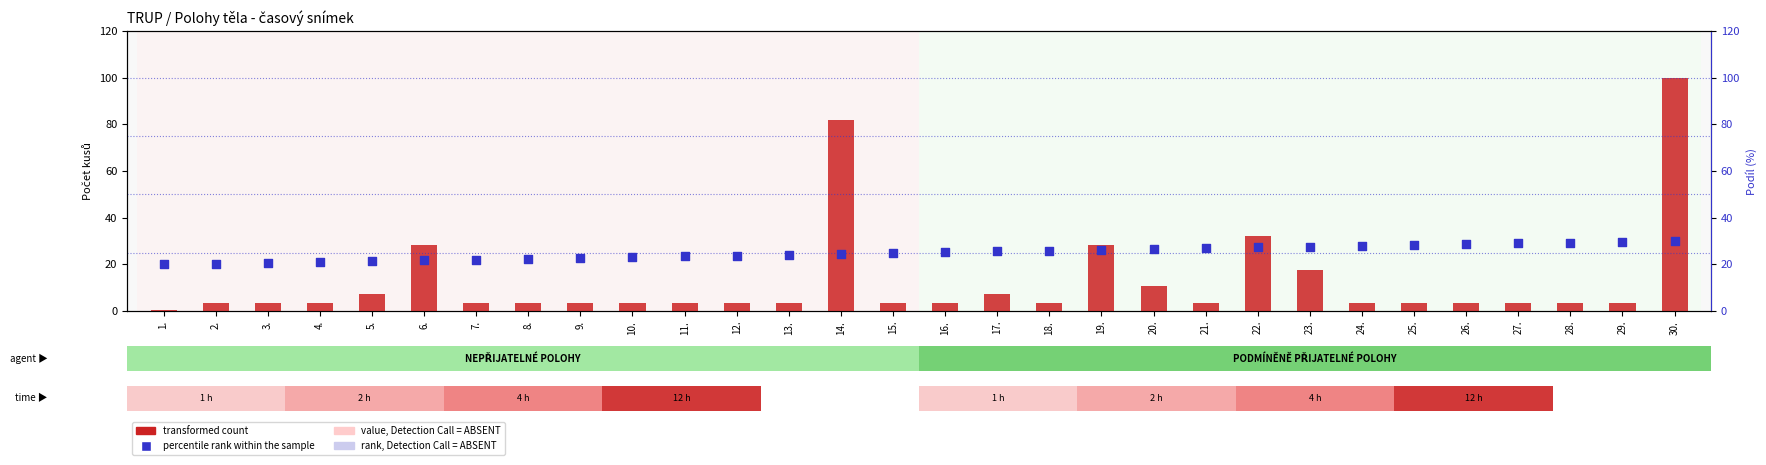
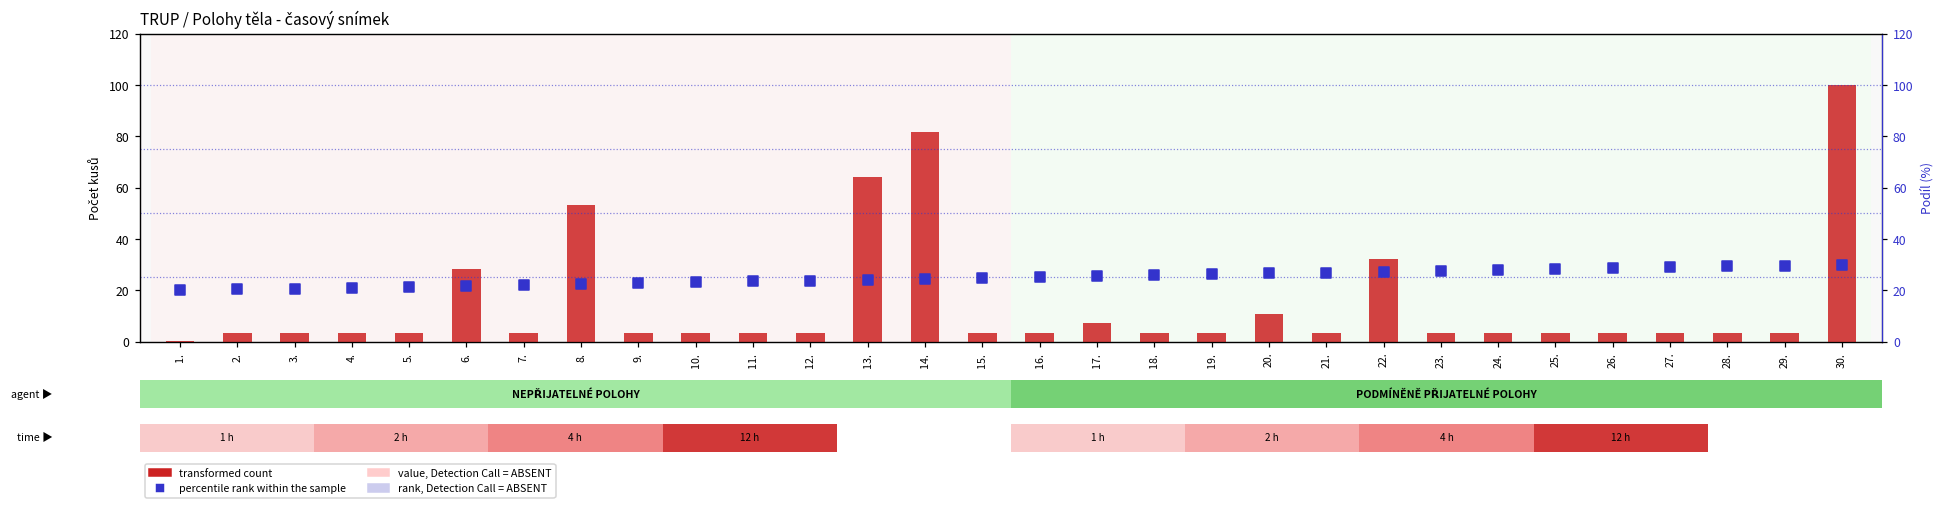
transformed count, 5.: 7 -> 4
transformed count, 8.: 4 -> 53
transformed count, 13.: 4 -> 64
transformed count, 19.: 28 -> 4
transformed count, 23.: 18 -> 4
